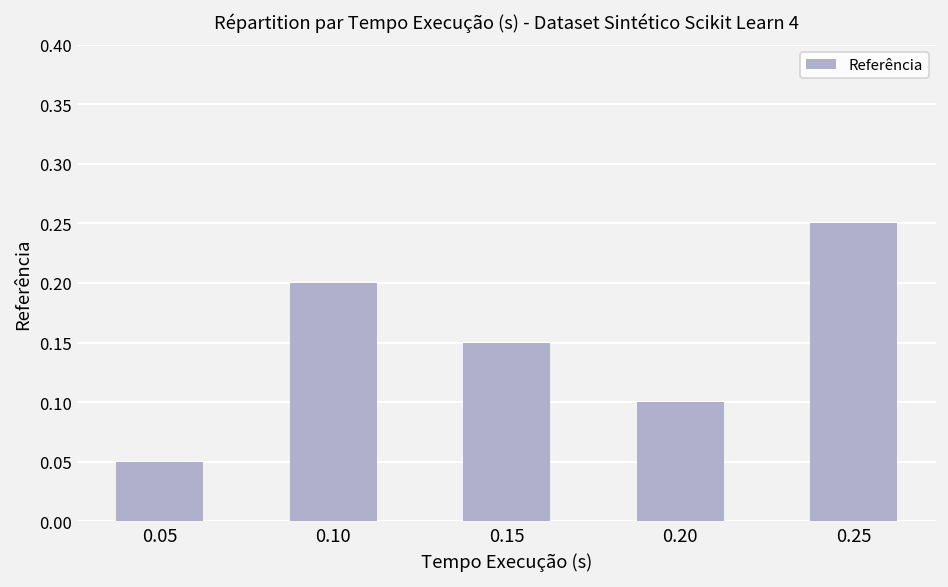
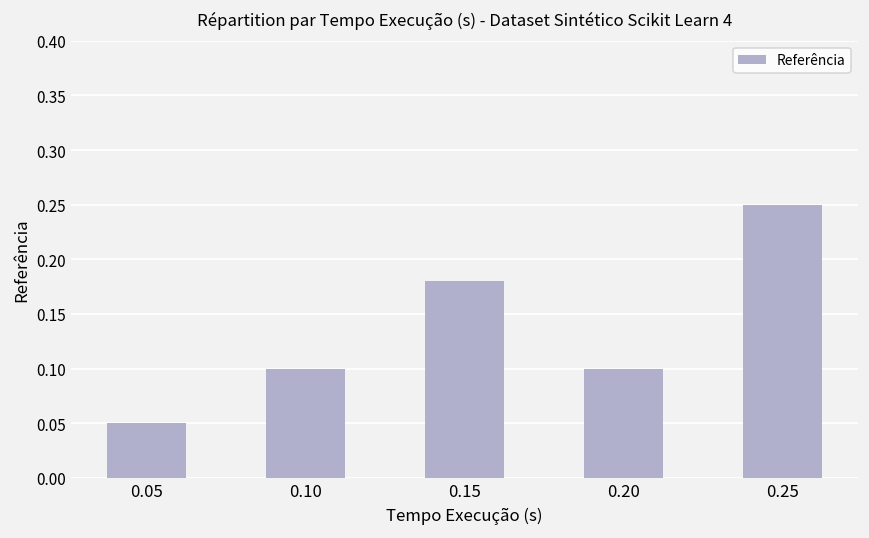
0.10: 0.2 -> 0.1
0.15: 0.15 -> 0.18
